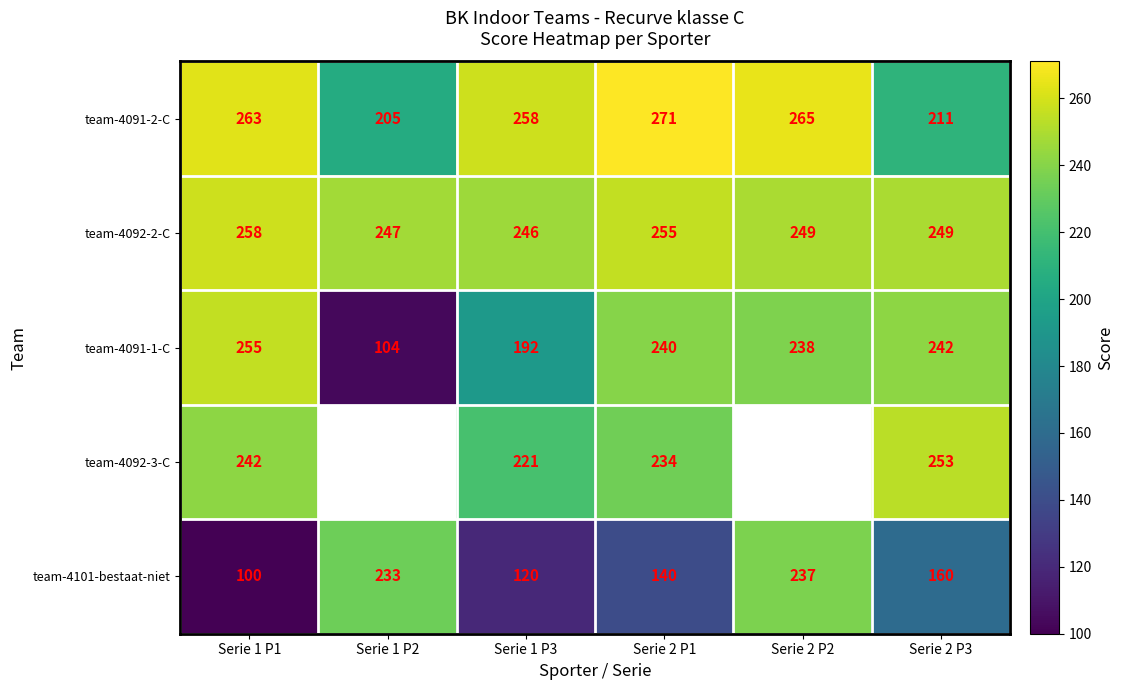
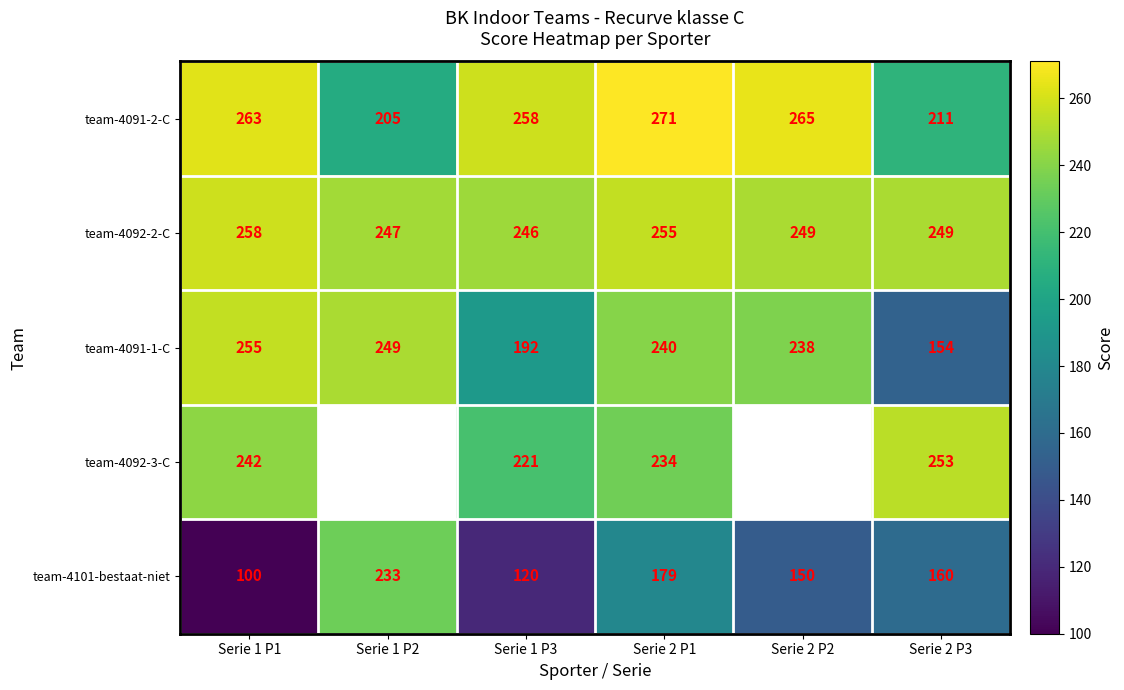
team-4091-1-C, Serie 1 P2: 104 -> 249
team-4091-1-C, Serie 2 P3: 242 -> 154
team-4101-bestaat-niet, Serie 2 P1: 140 -> 179
team-4101-bestaat-niet, Serie 2 P2: 237 -> 150
